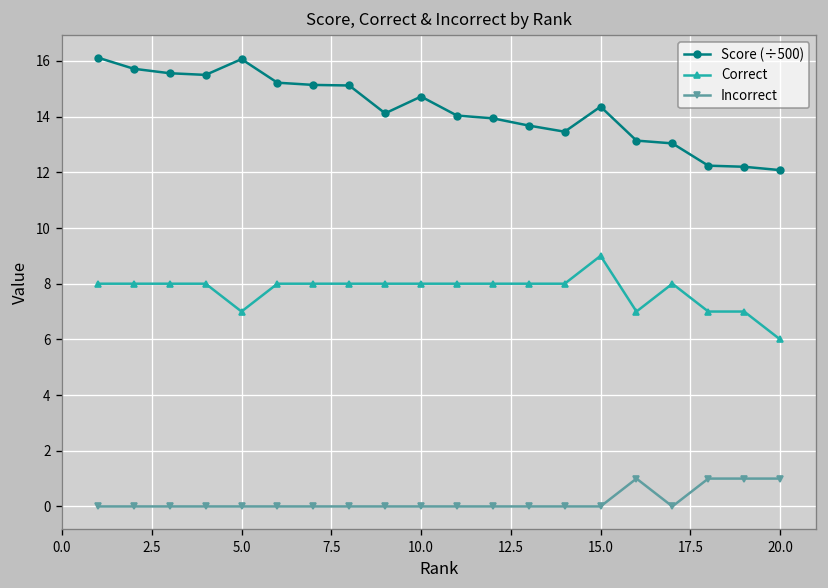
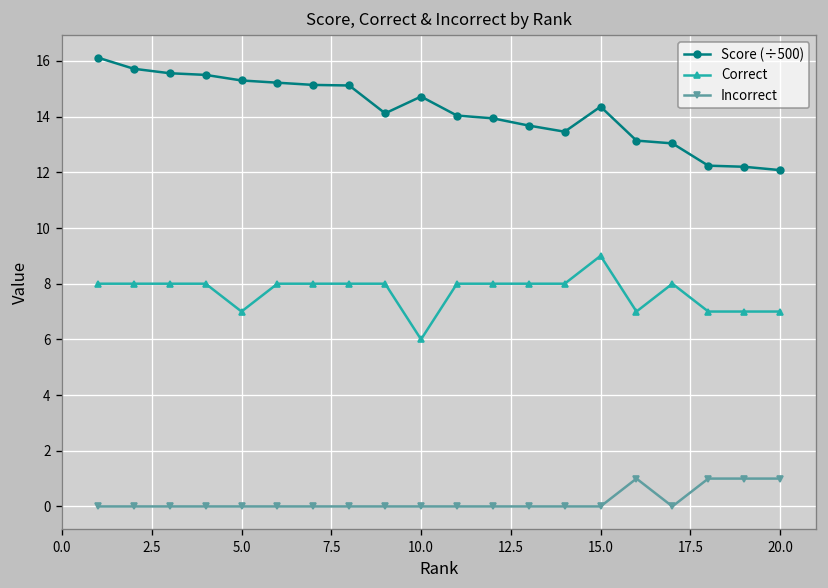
Score (÷500), 5.0: 16.1 -> 15.3
Correct, 10.0: 8 -> 6
Correct, 20.0: 6 -> 7
